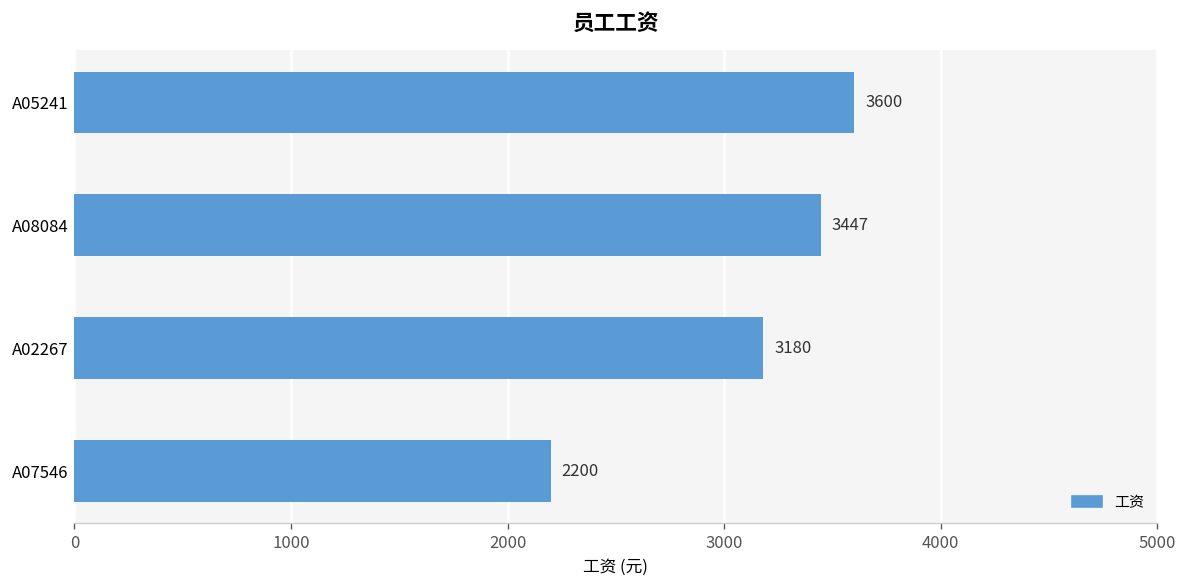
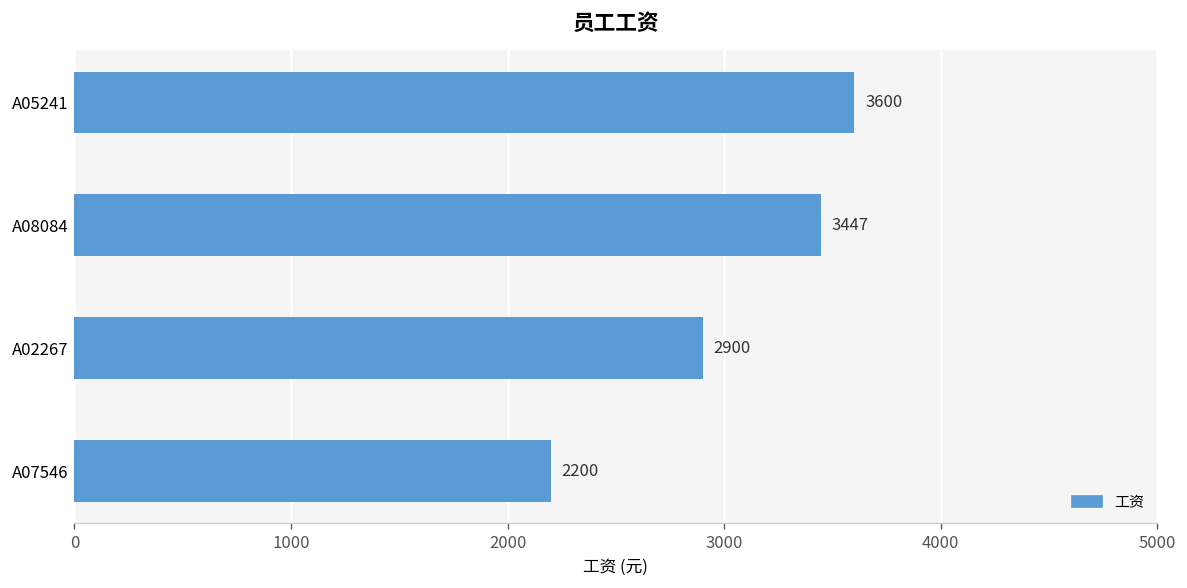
A02267: 3180 -> 2900
